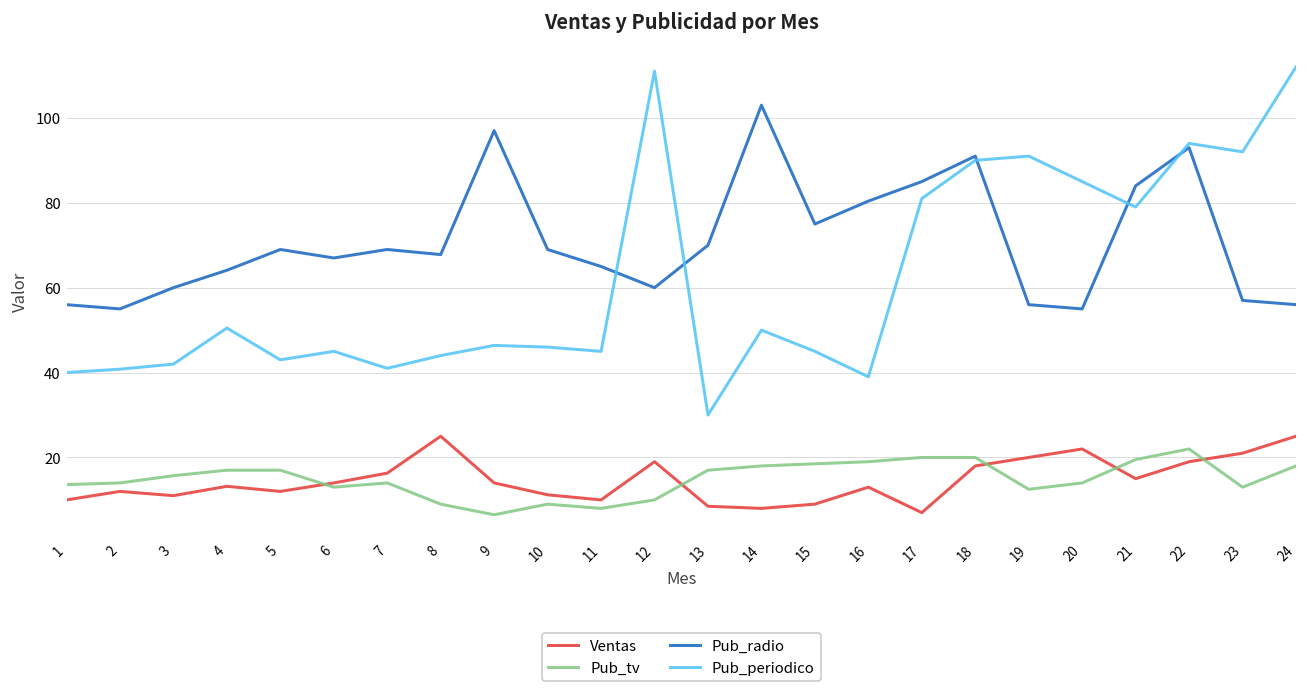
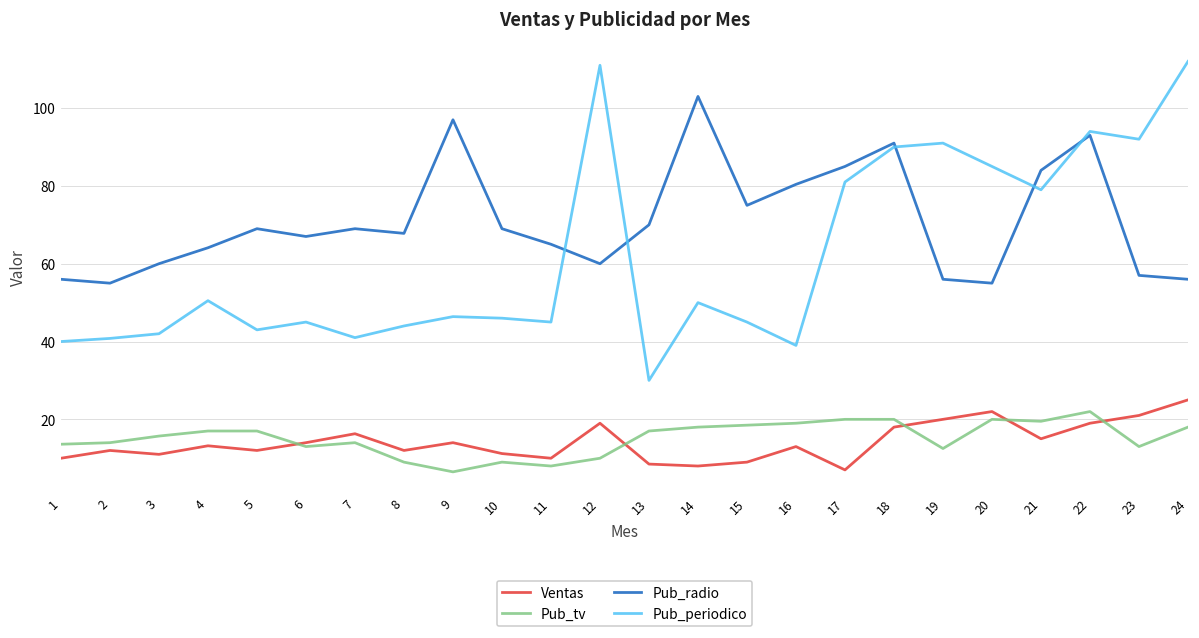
Ventas, 8: 25 -> 12
Pub_tv, 20: 14 -> 20
